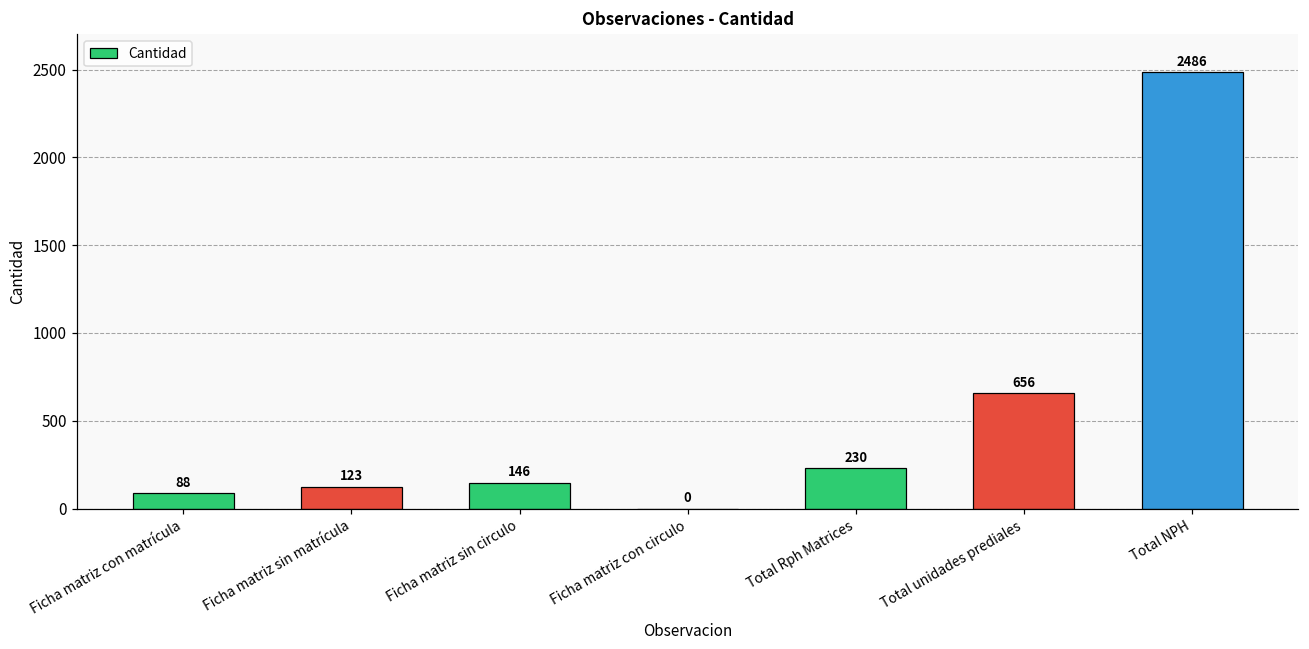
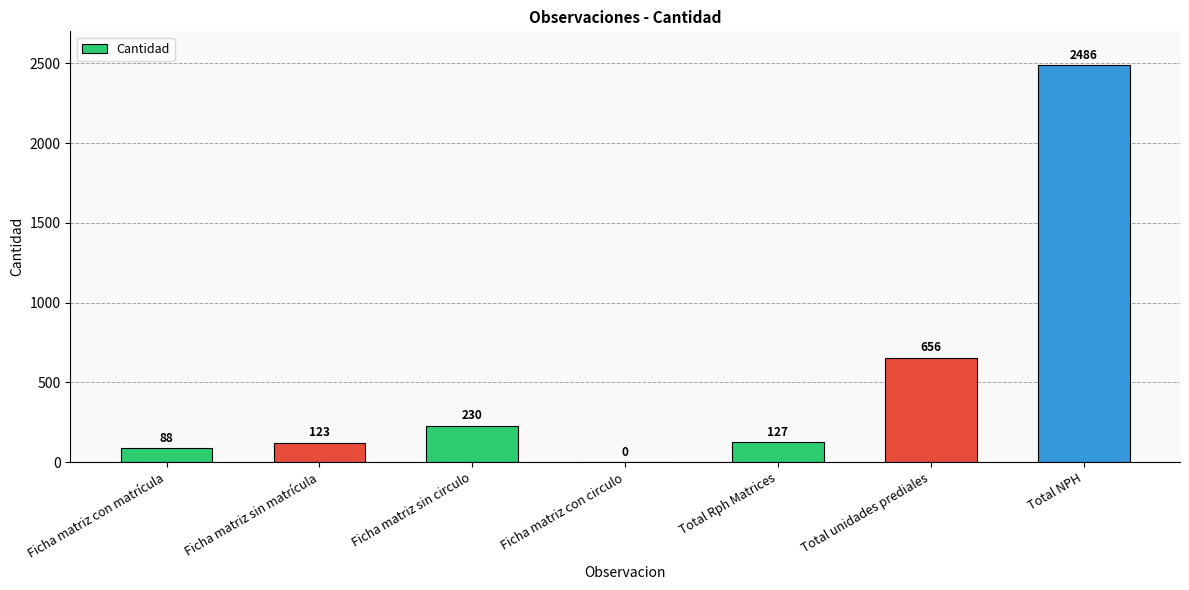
Ficha matriz sin circulo: 146 -> 230
Total Rph Matrices: 230 -> 127
